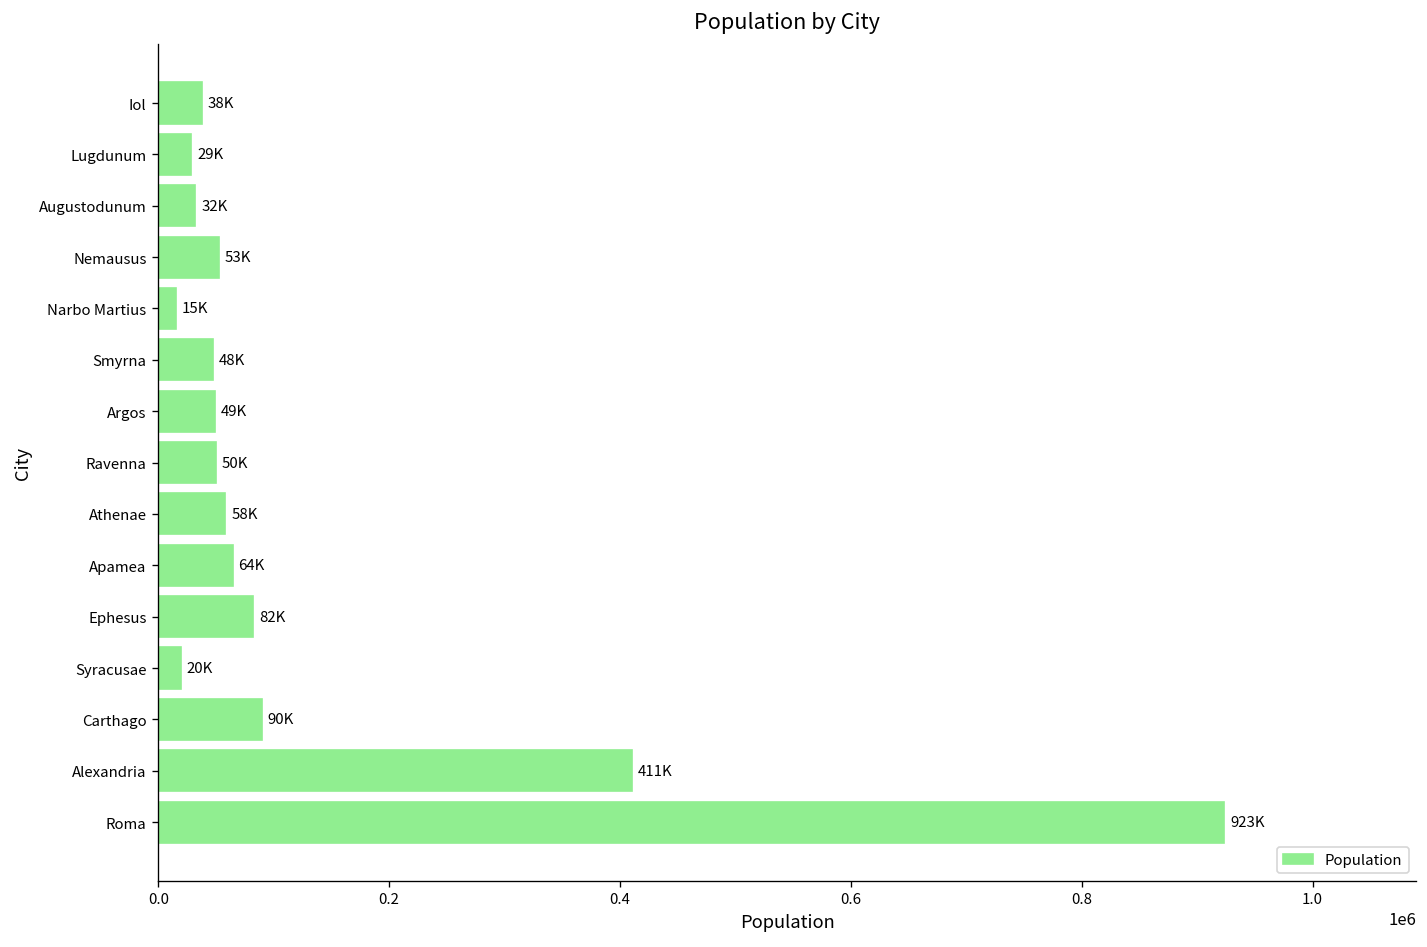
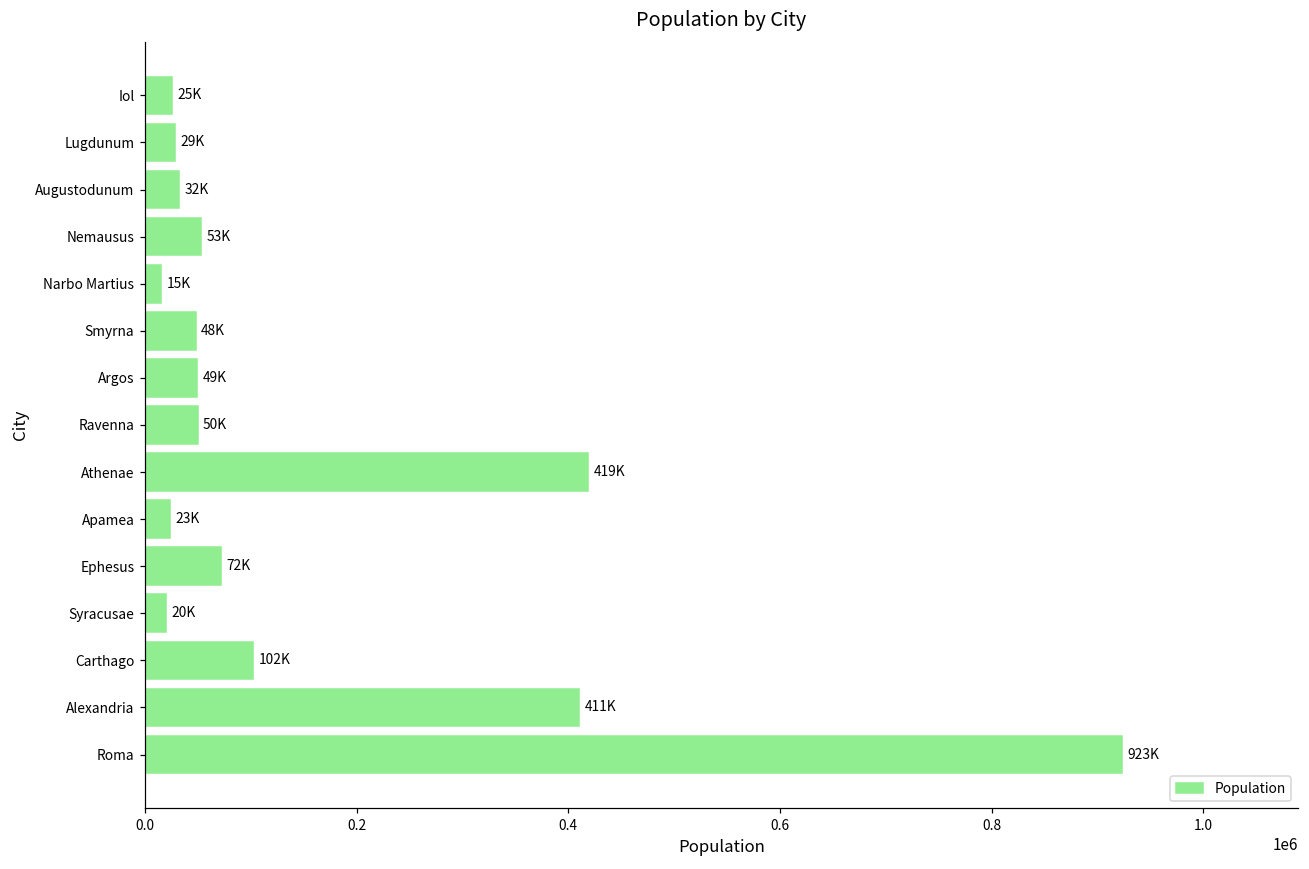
Iol: 38K -> 25K
Athenae: 58K -> 419K
Apamea: 64K -> 23K
Ephesus: 82K -> 72K
Carthago: 90K -> 102K
